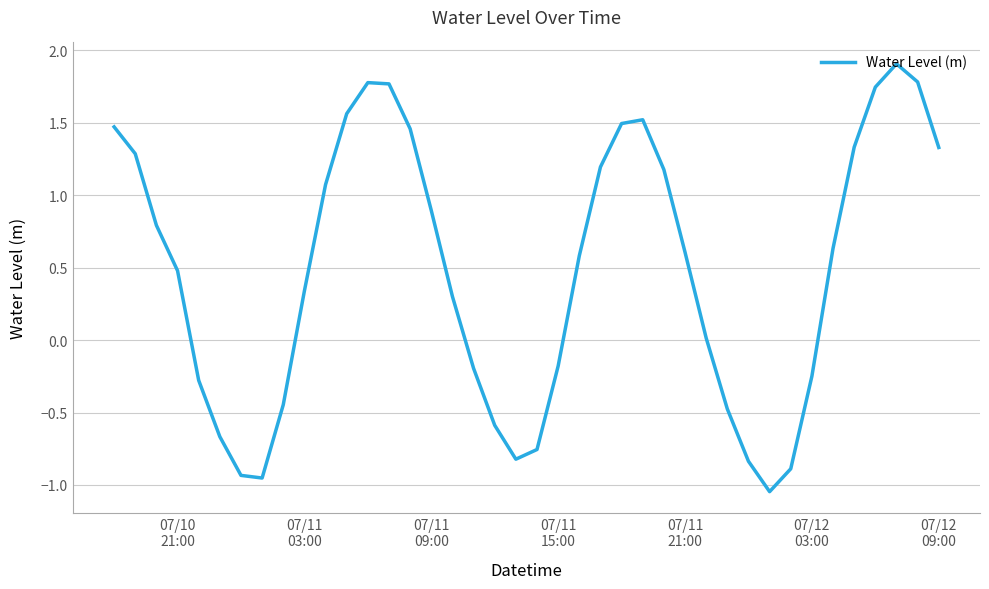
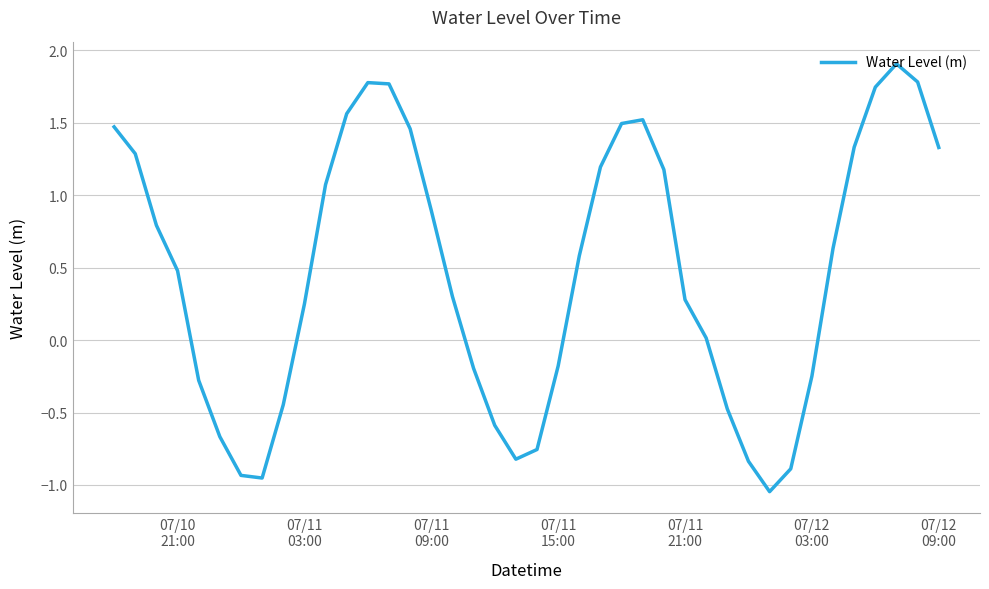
07/11 03:00: 0.34 -> 0.25
07/11 21:00: 0.61 -> 0.28
